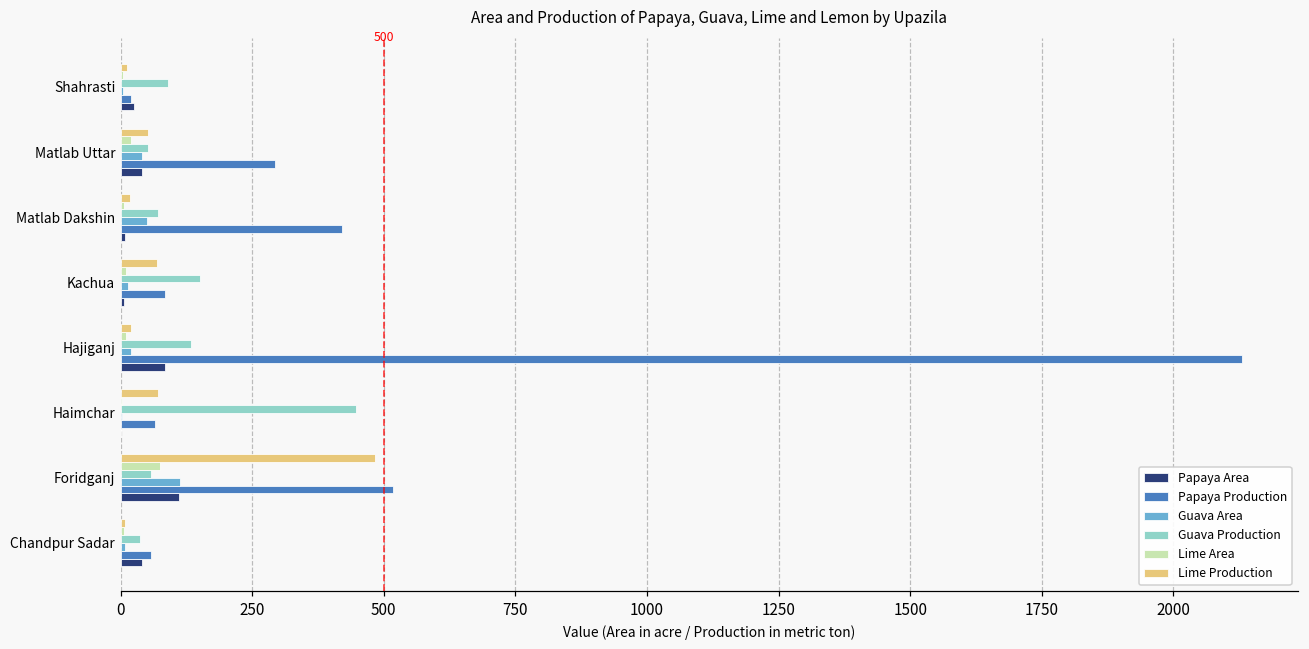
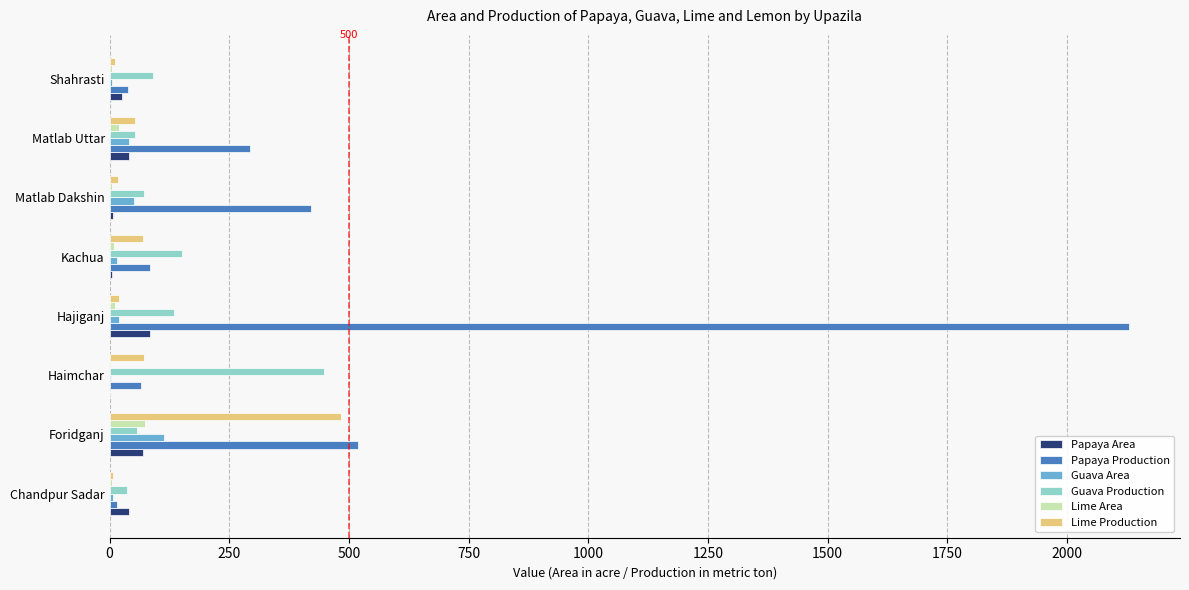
Papaya Production, Shahrasti: 20 -> 40
Papaya Area, Foridganj: 110 -> 70
Papaya Production, Chandpur Sadar: 60 -> 20
